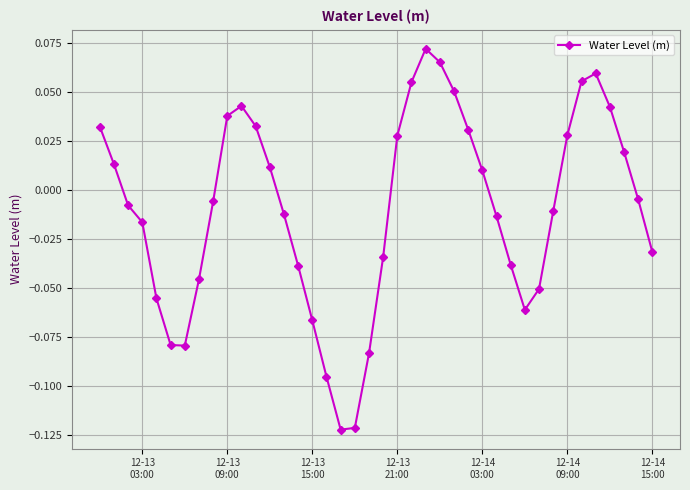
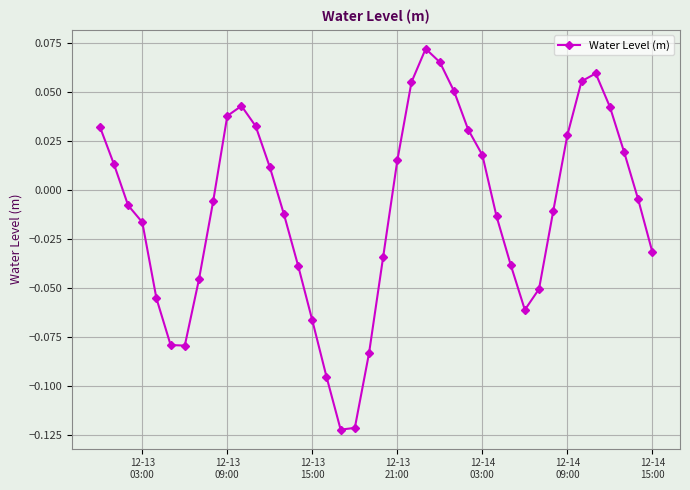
12-13 21:00: 0.028 -> 0.015
12-14 03:00: 0.010 -> 0.018
